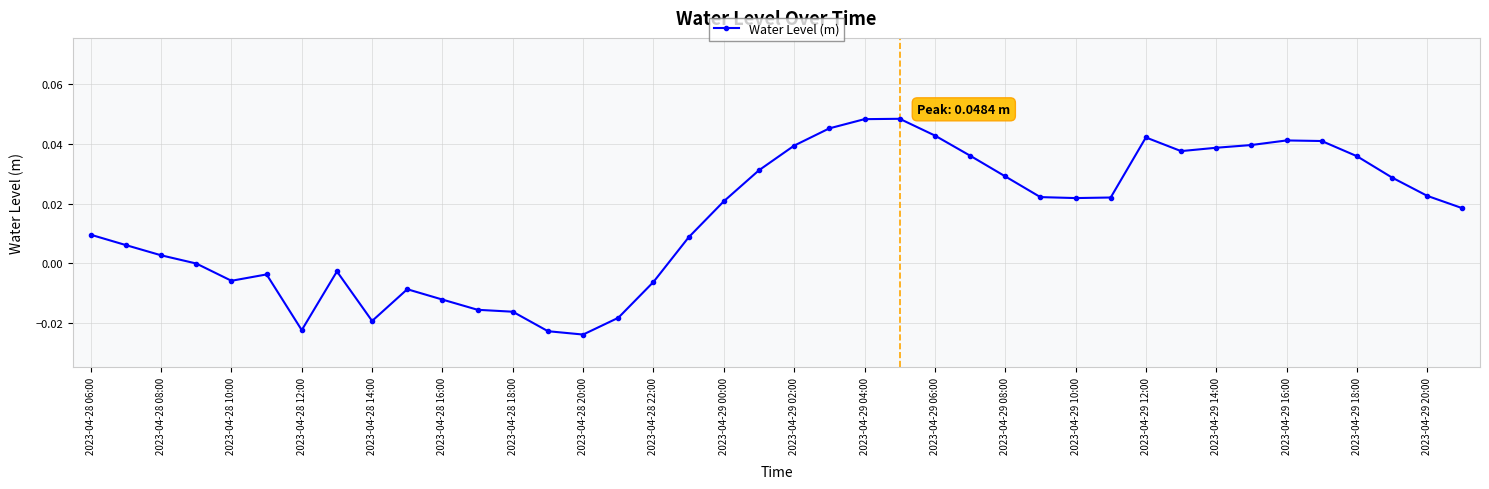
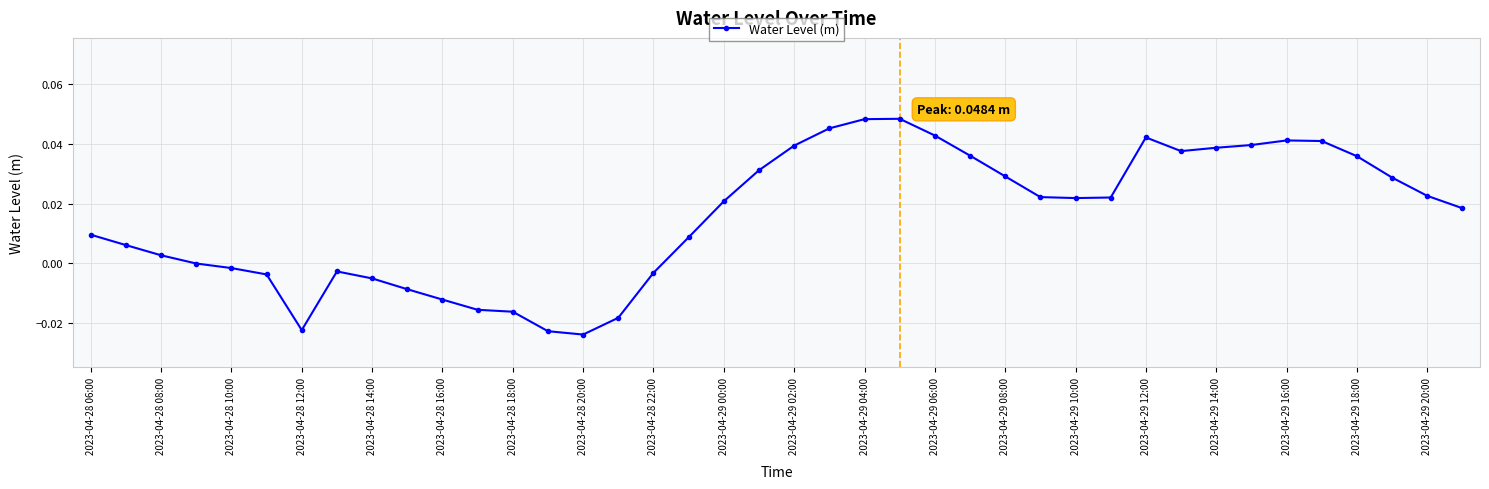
2023-04-28 10:00: -0.006 -> -0.002
2023-04-28 14:00: -0.019 -> -0.005
2023-04-28 22:00: -0.006 -> -0.003
